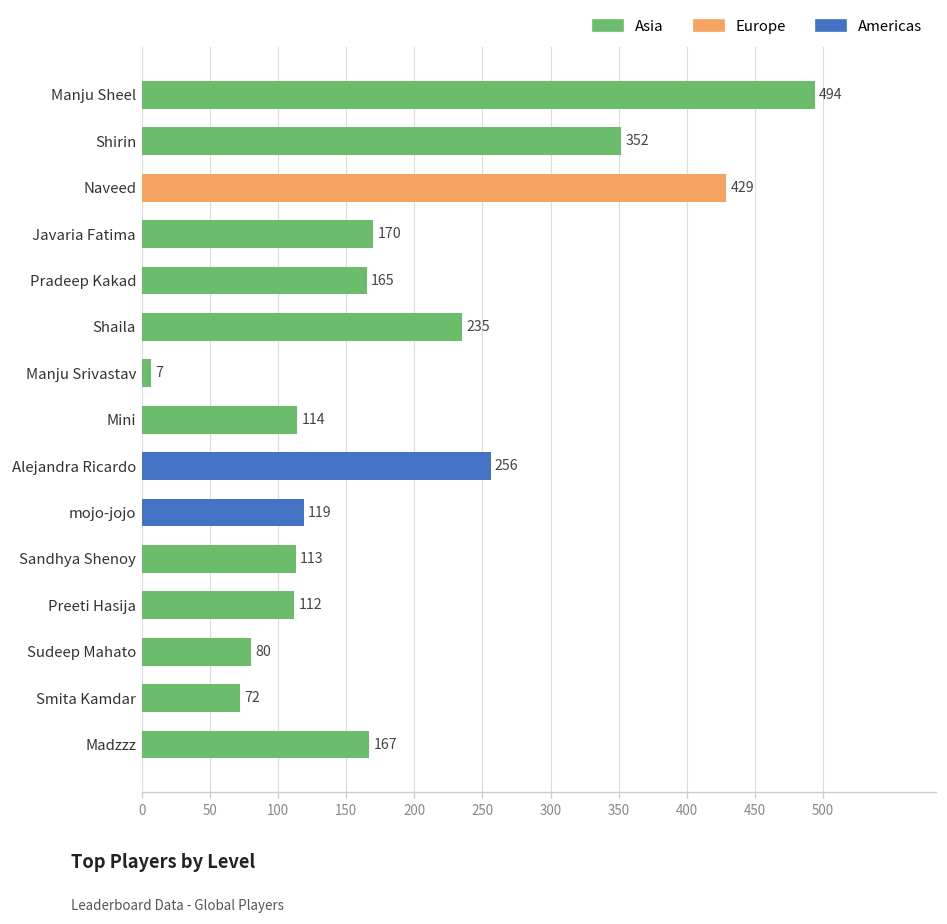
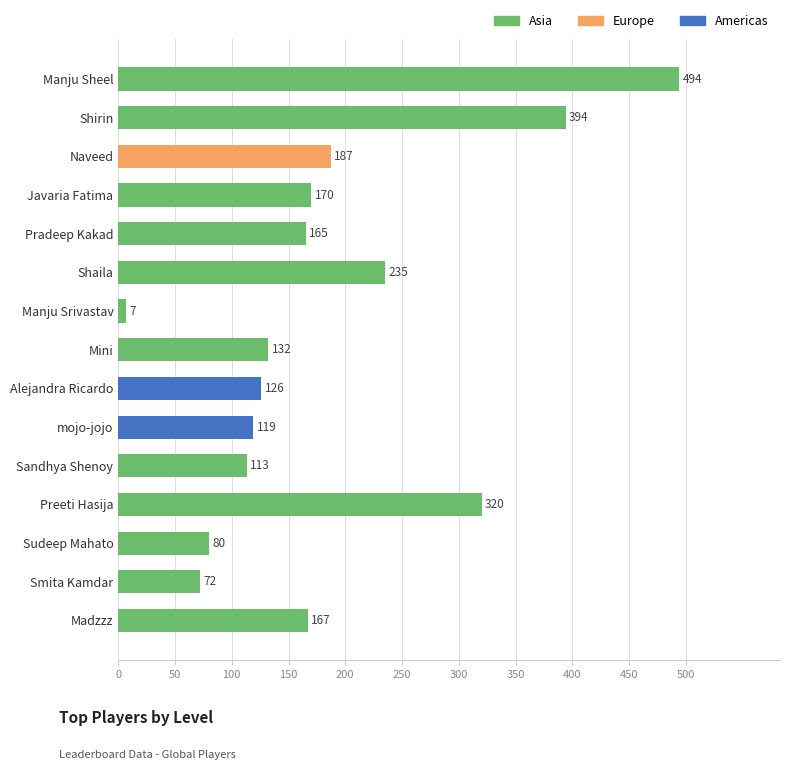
Shirin: 352 -> 394
Naveed: 429 -> 187
Mini: 114 -> 132
Alejandra Ricardo: 256 -> 126
Preeti Hasija: 112 -> 320
